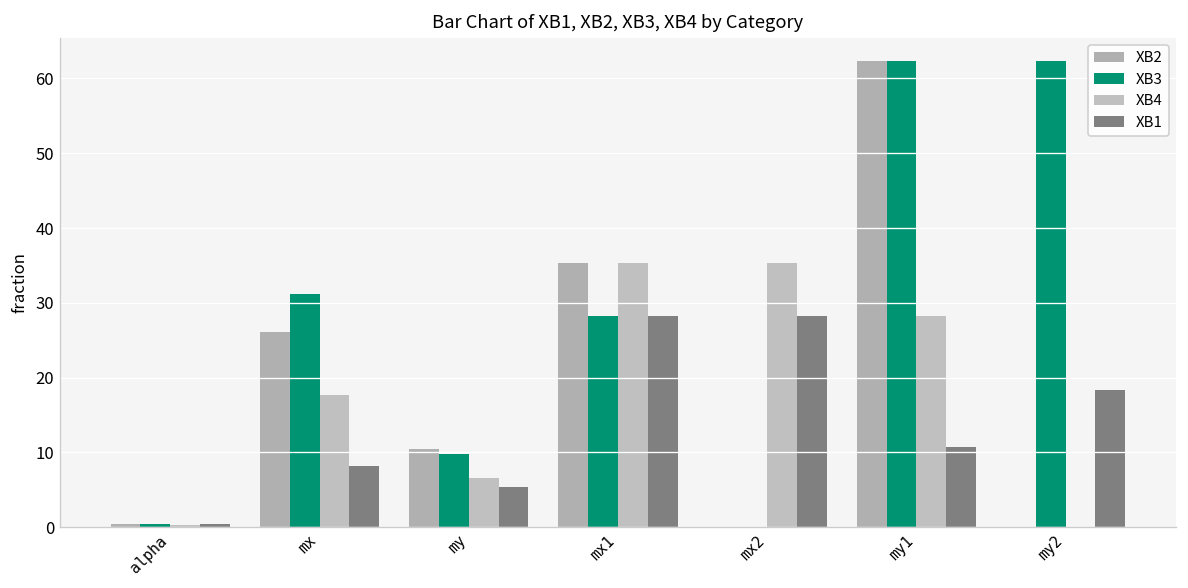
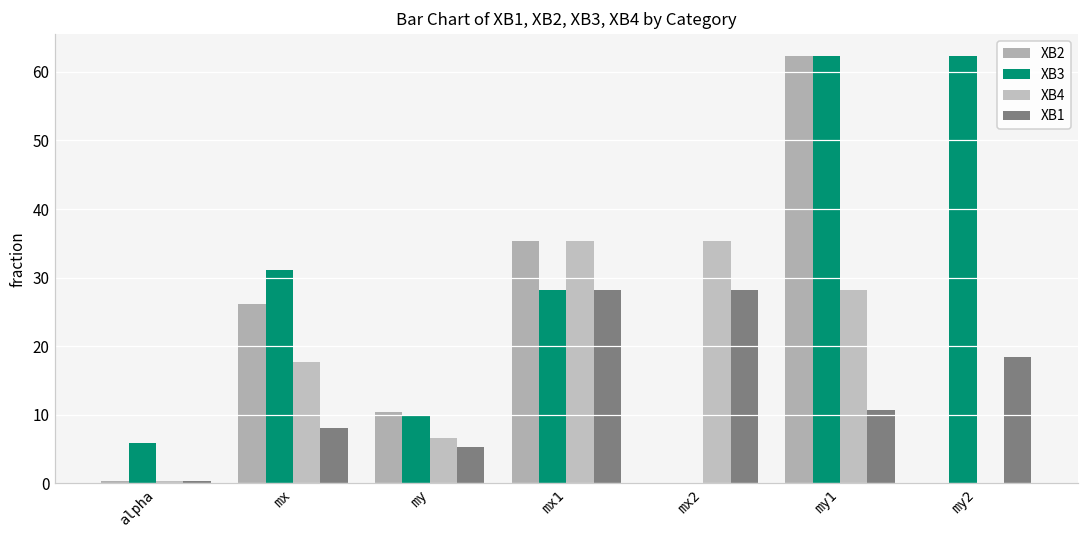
XB3, alpha: 0 -> 6
